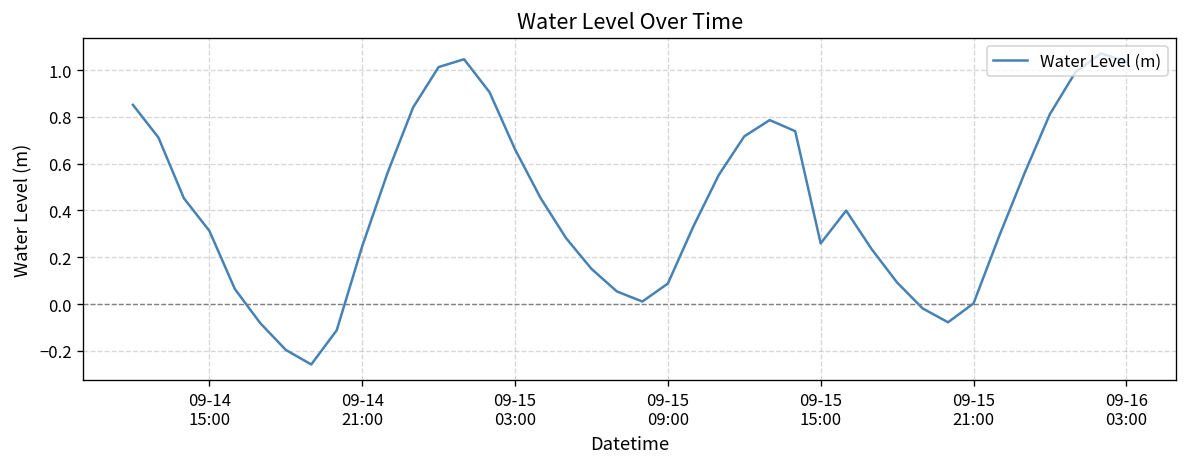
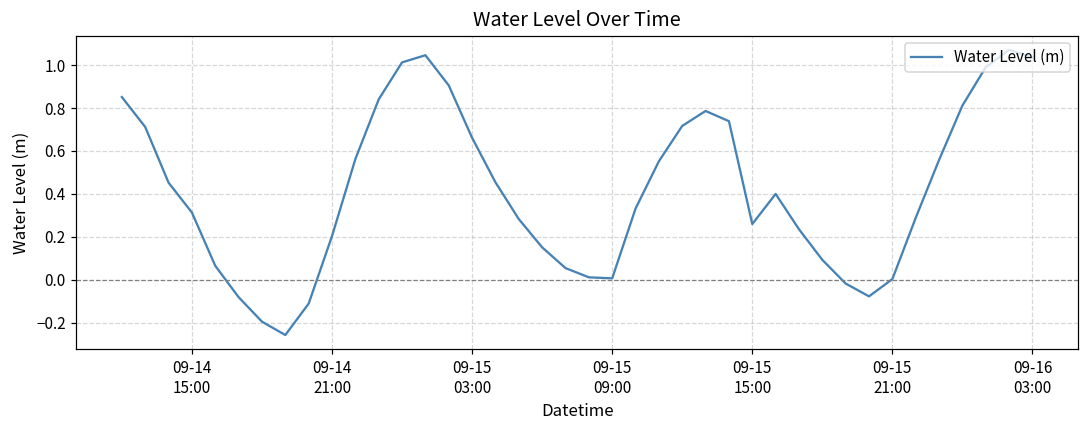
09-14 21:00: 0.25 -> 0.20
09-15 09:00: 0.09 -> 0.01
